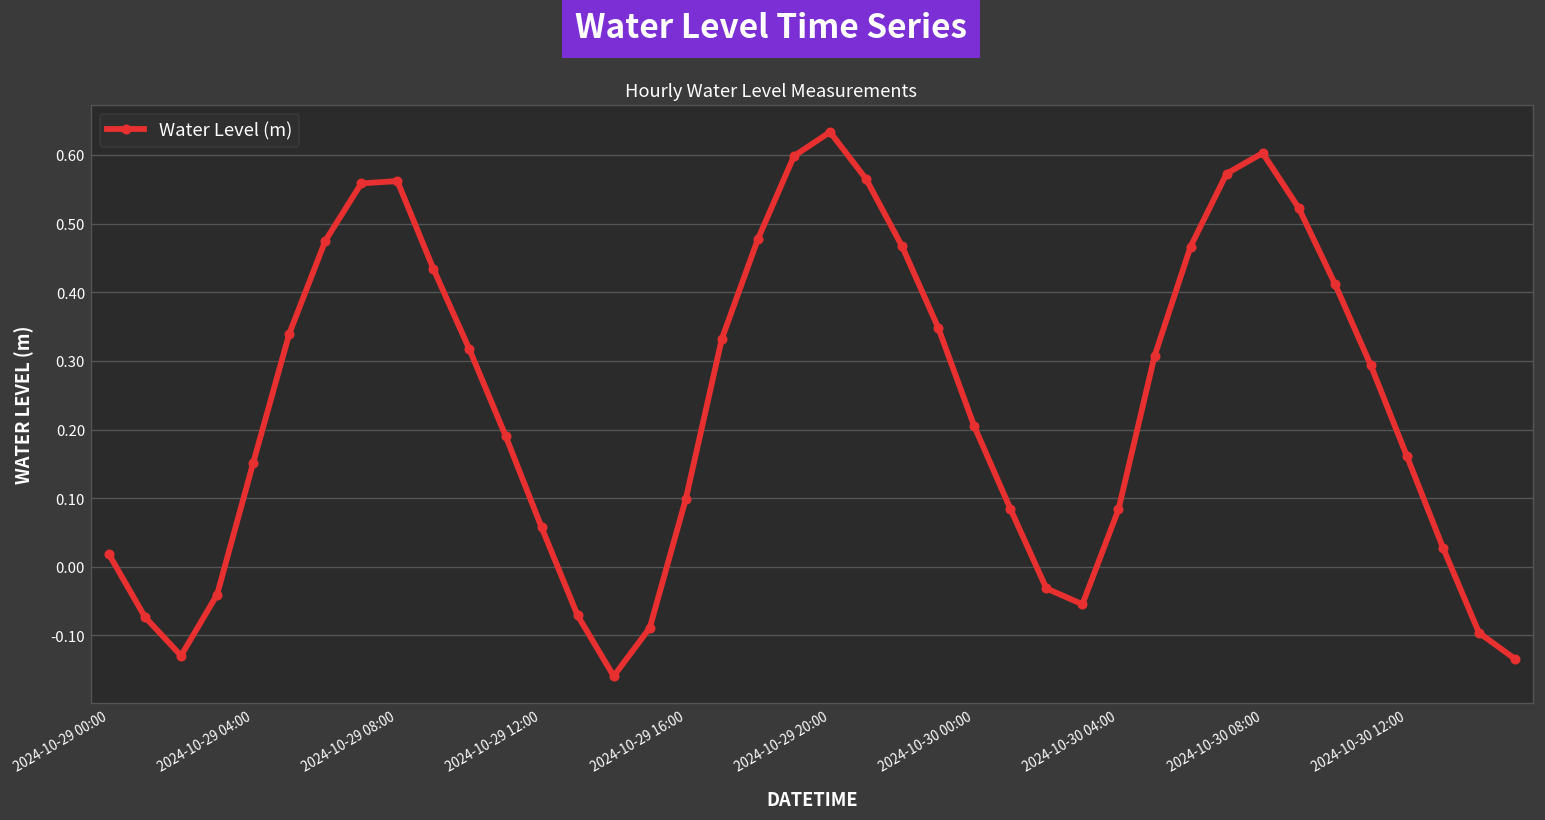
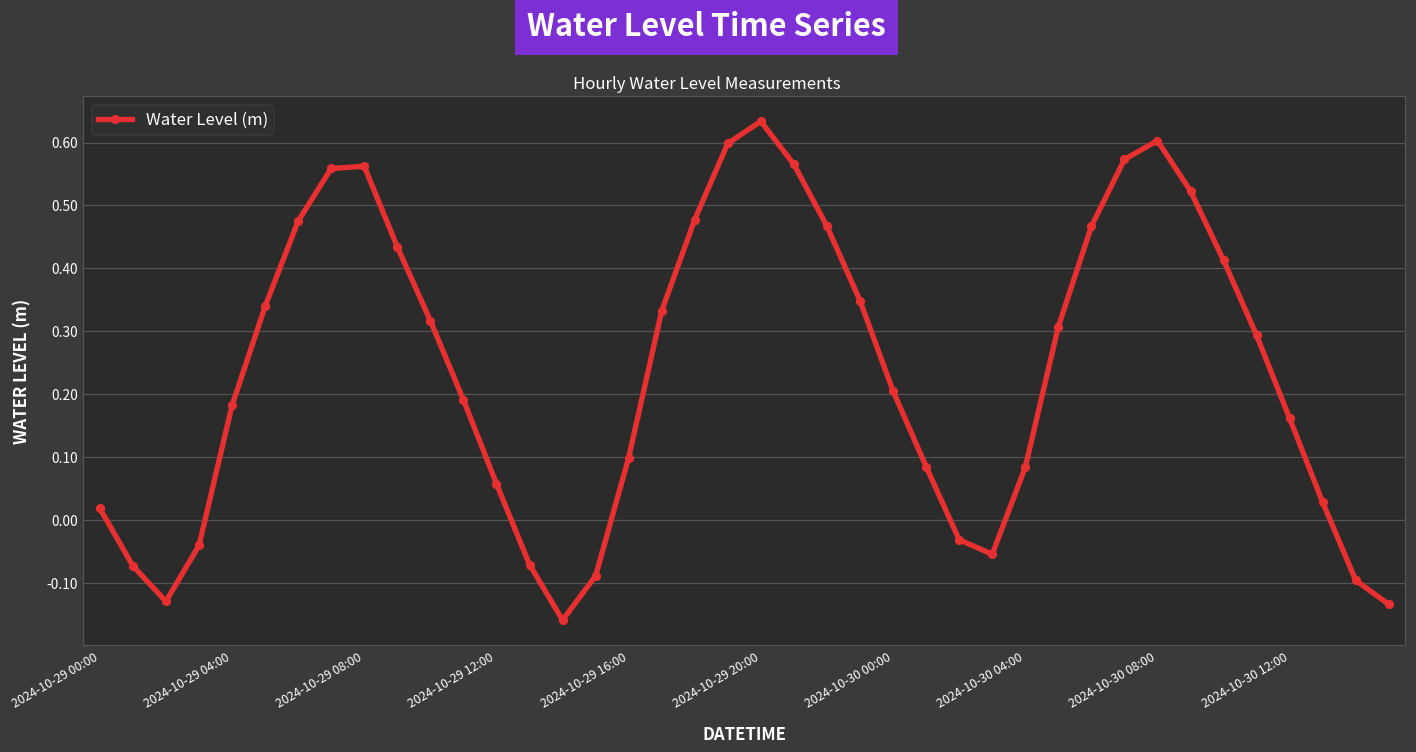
2024-10-29 04:00: 0.15 -> 0.18
